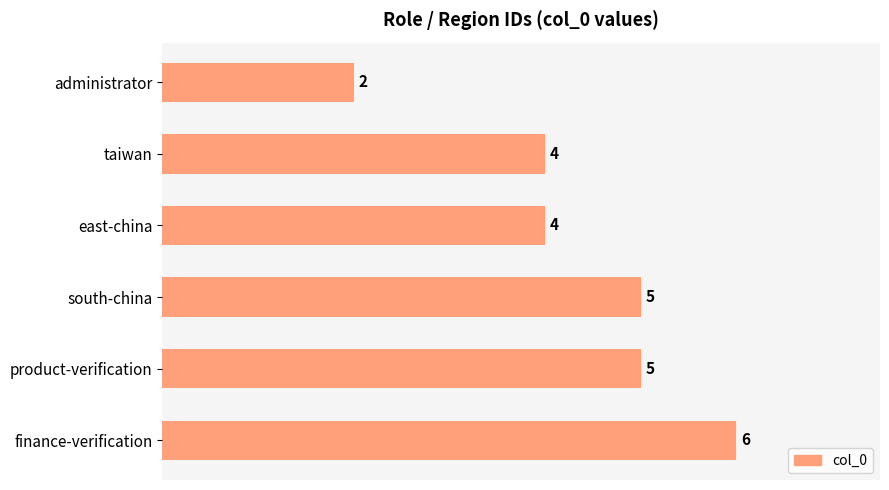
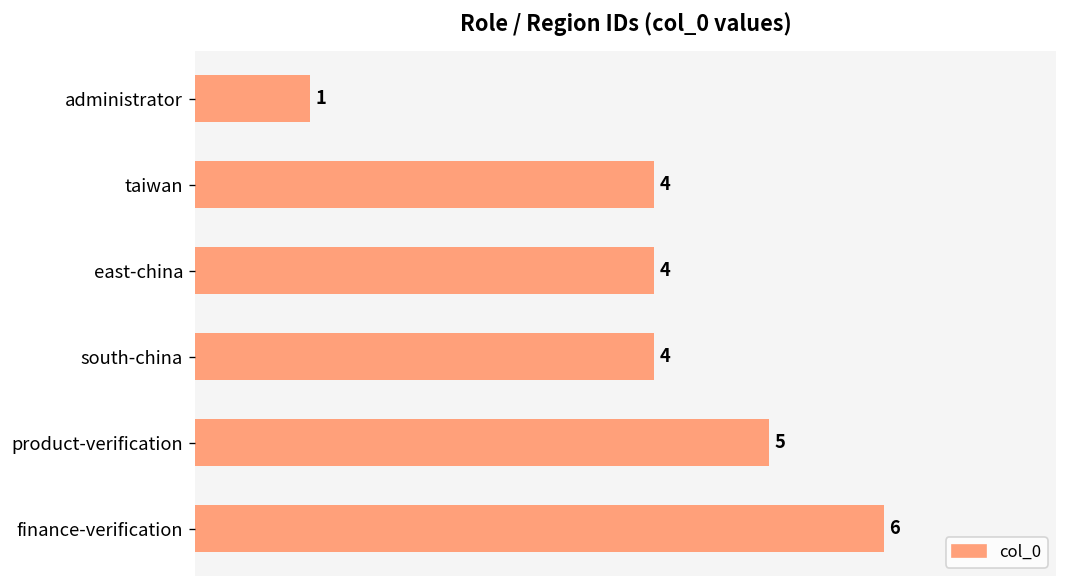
administrator: 2 -> 1
south-china: 5 -> 4
